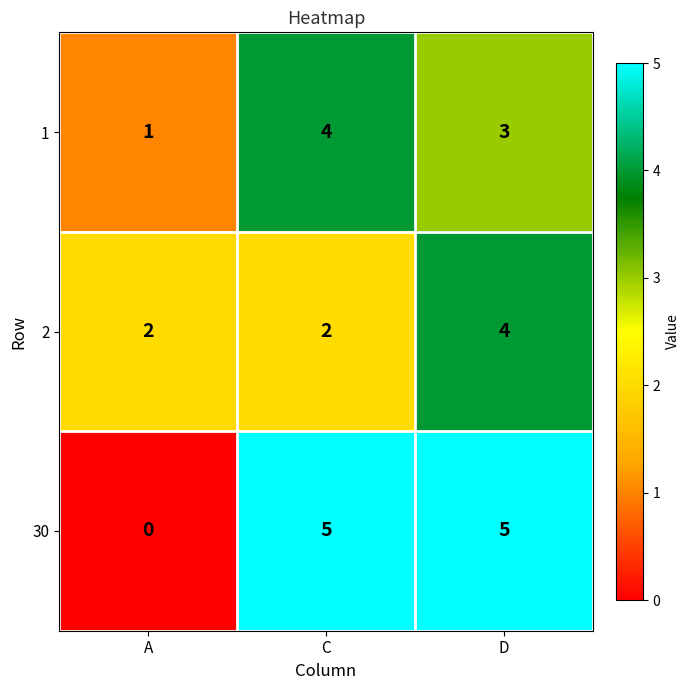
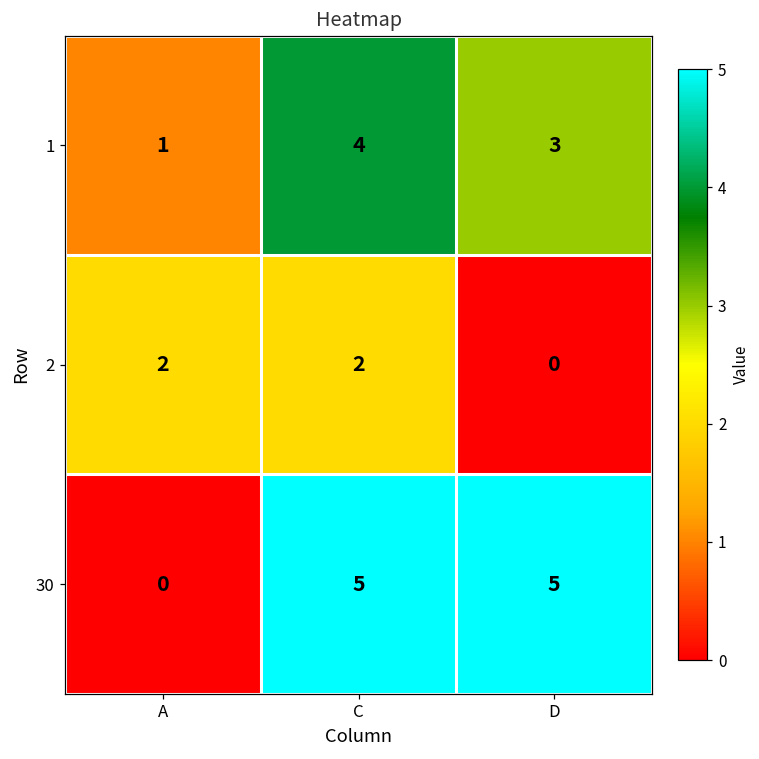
2, D: 4 -> 0
